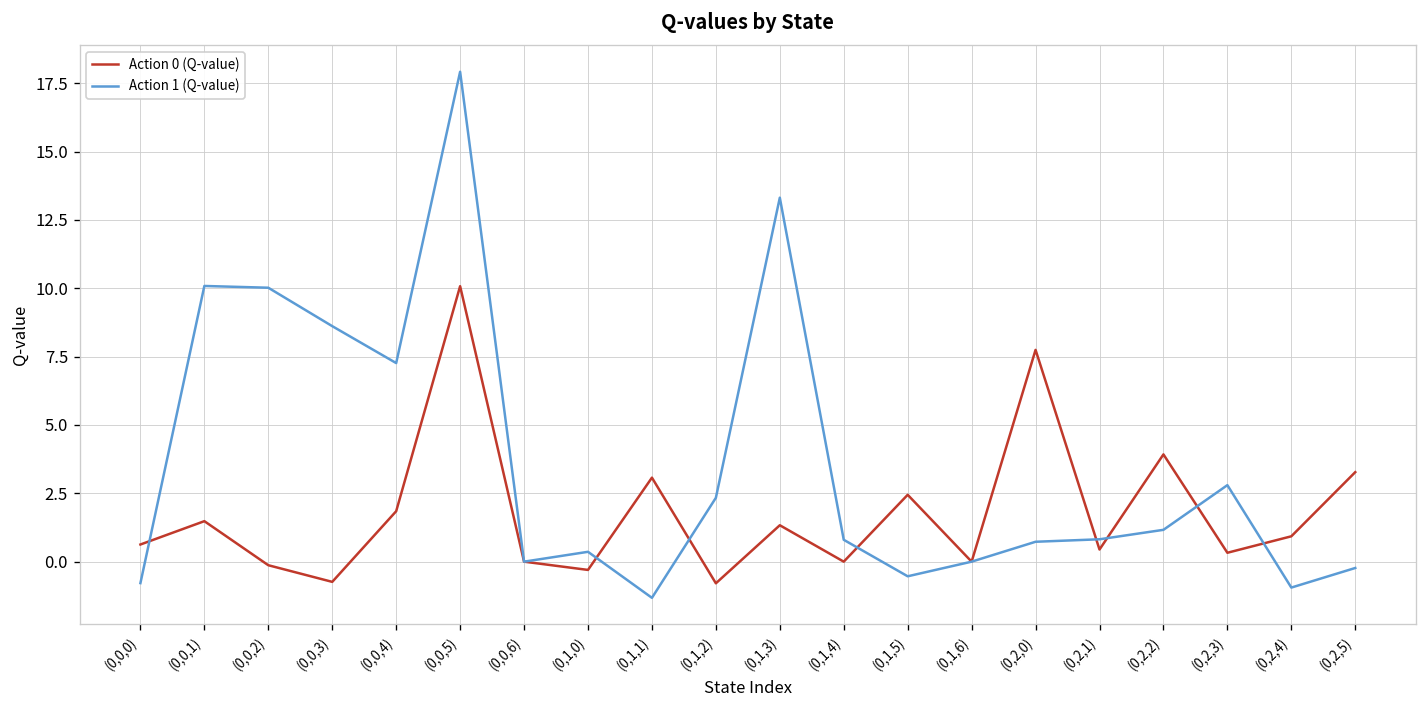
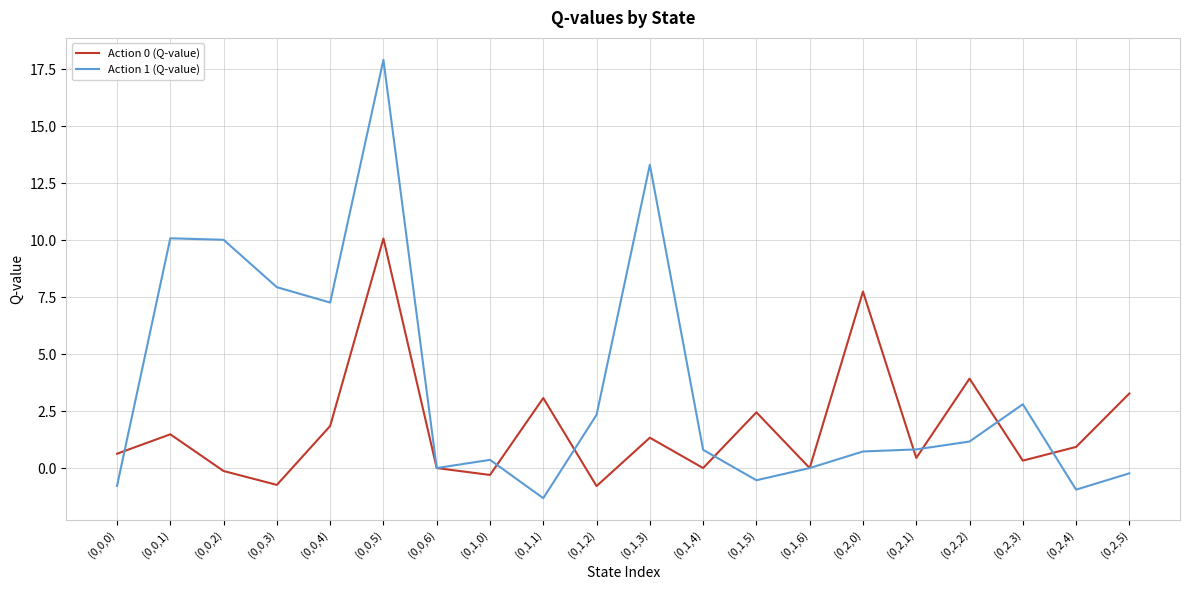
Action 1 (Q-value), (0,0,3): 8.6 -> 7.9
